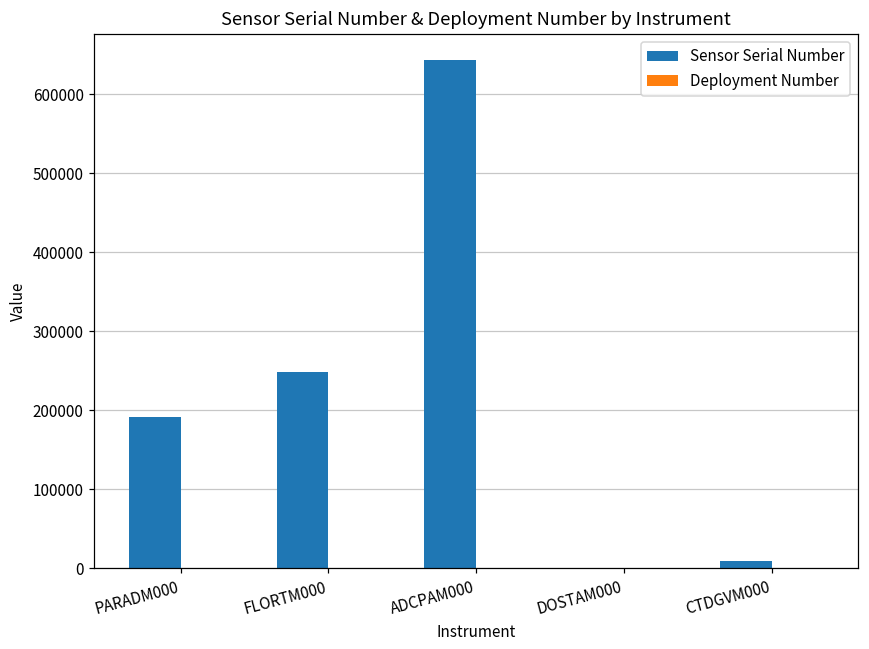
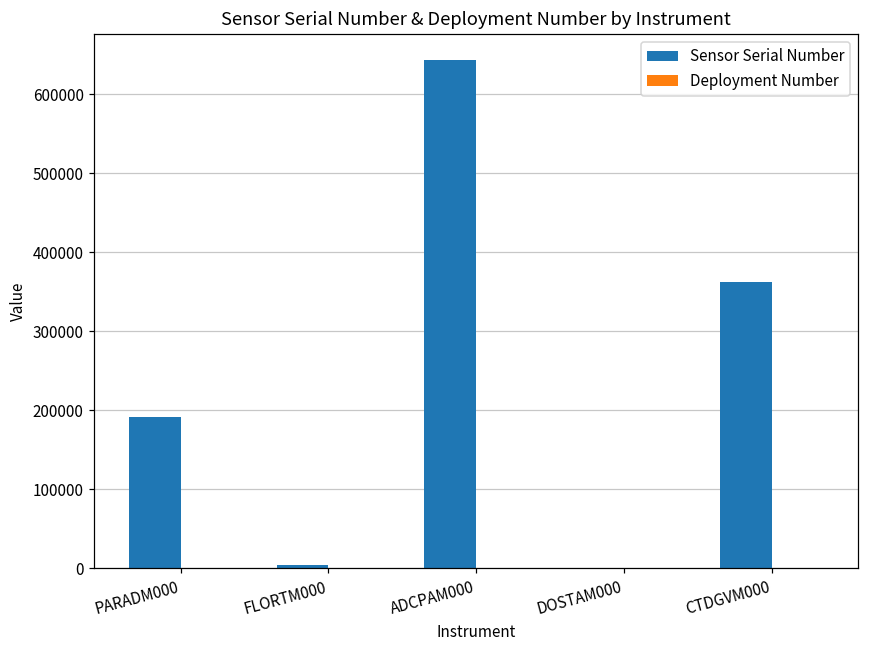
Sensor Serial Number, FLORTM000: 250000 -> 0
Sensor Serial Number, CTDGVM000: 10000 -> 360000
